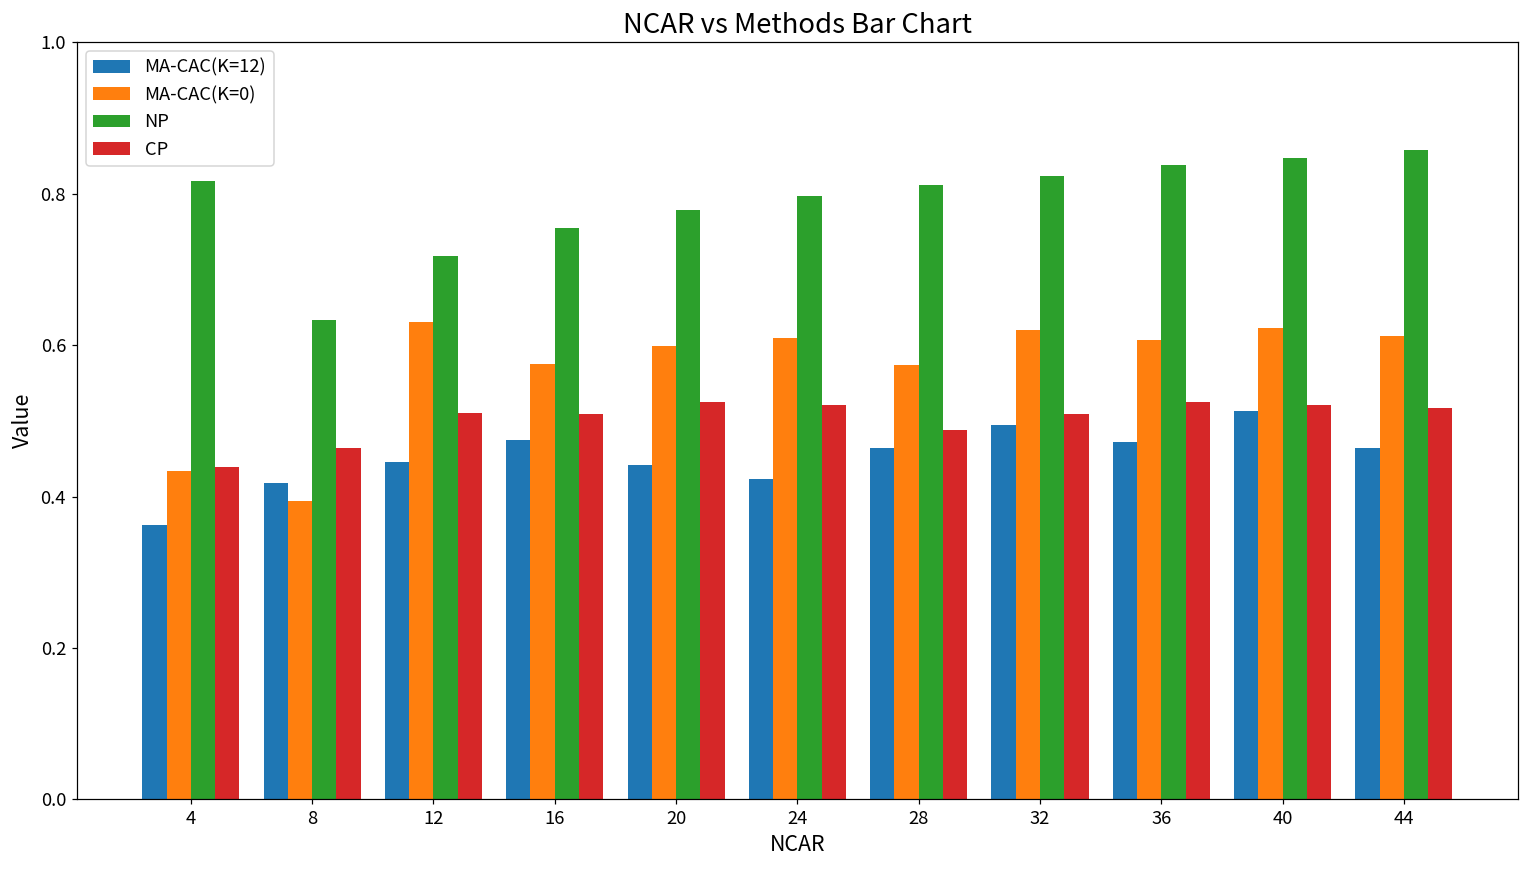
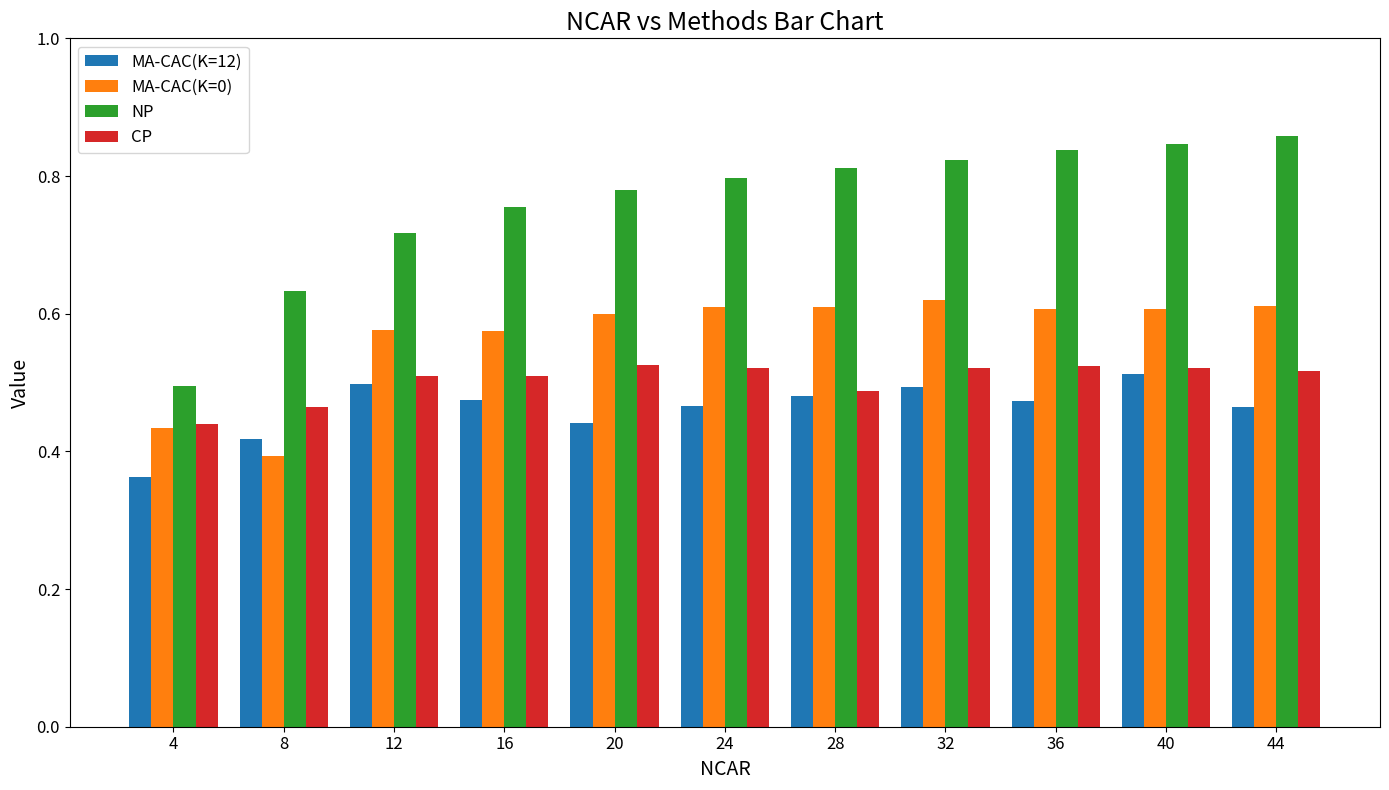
NP, 4: 0.82 -> 0.50
MA-CAC(K=12), 12: 0.45 -> 0.50
MA-CAC(K=0), 12: 0.63 -> 0.58
MA-CAC(K=12), 24: 0.42 -> 0.47
MA-CAC(K=12), 28: 0.46 -> 0.48
MA-CAC(K=0), 28: 0.57 -> 0.61
CP, 32: 0.51 -> 0.52
MA-CAC(K=0), 40: 0.62 -> 0.61
